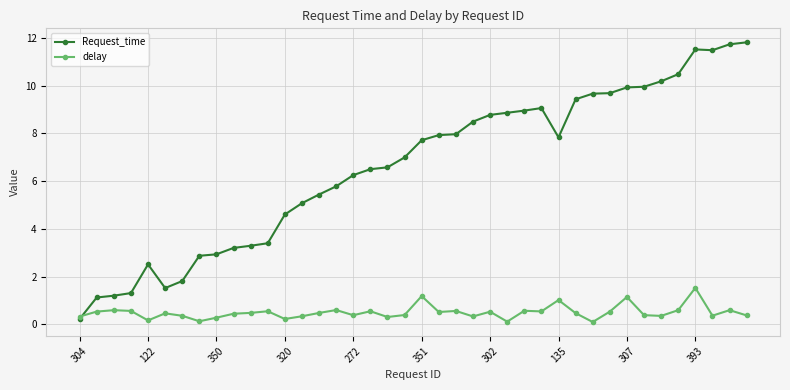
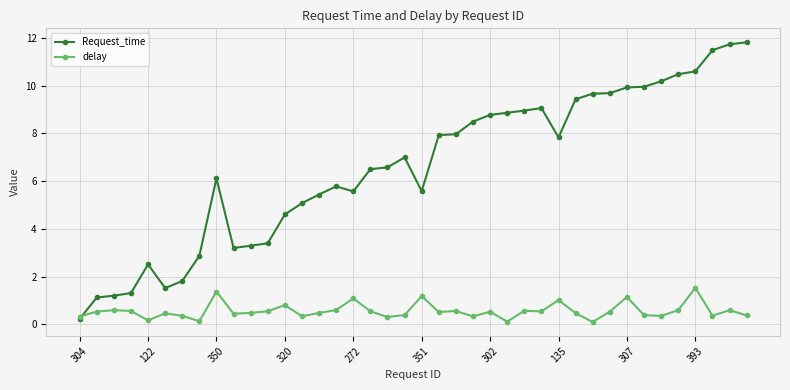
Request_time, 350: 2.9 -> 6.1
delay, 350: 0.3 -> 1.4
delay, 320: 0.2 -> 0.8
Request_time, 272: 6.3 -> 5.6
delay, 272: 0.4 -> 1.1
Request_time, 351: 7.7 -> 5.6
Request_time, 393: 11.5 -> 10.6
